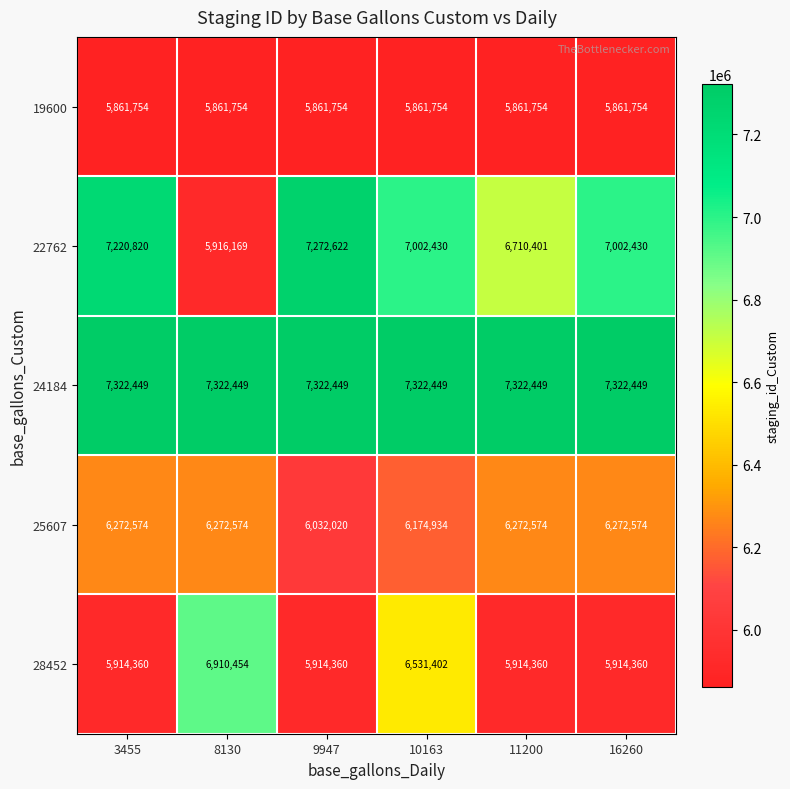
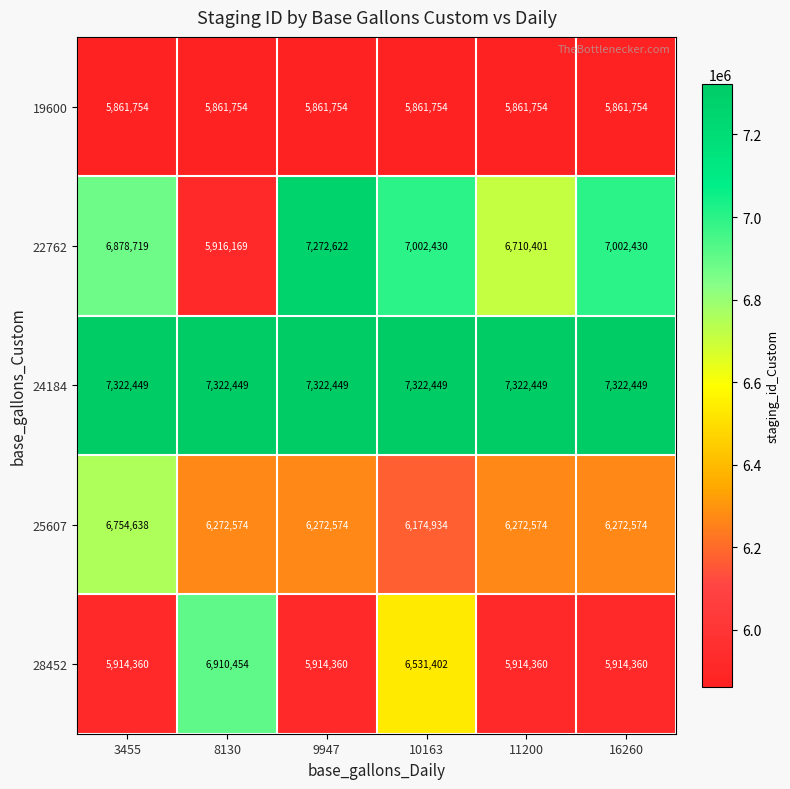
22762, 3455: 7,220,820 -> 6,878,719
25607, 3455: 6,272,574 -> 6,754,638
25607, 9947: 6,032,020 -> 6,272,574
